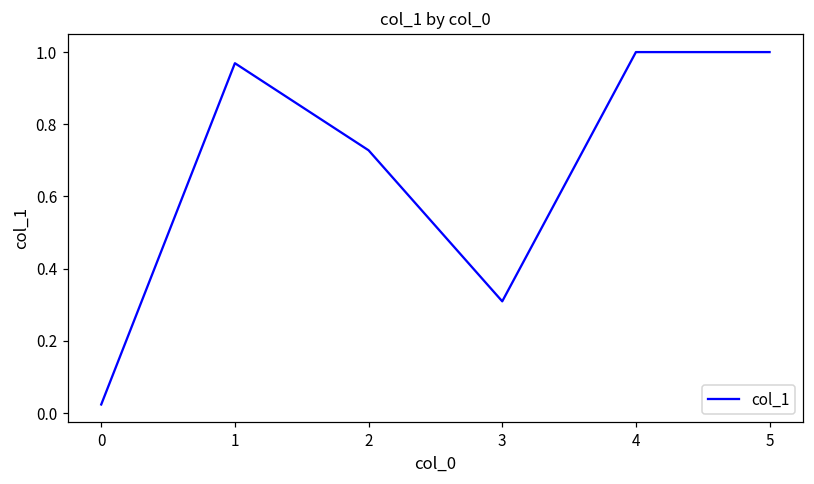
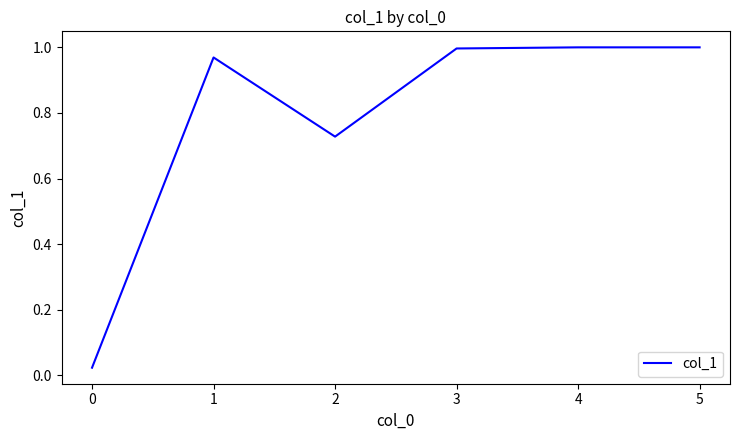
3: 0.31 -> 1.00
